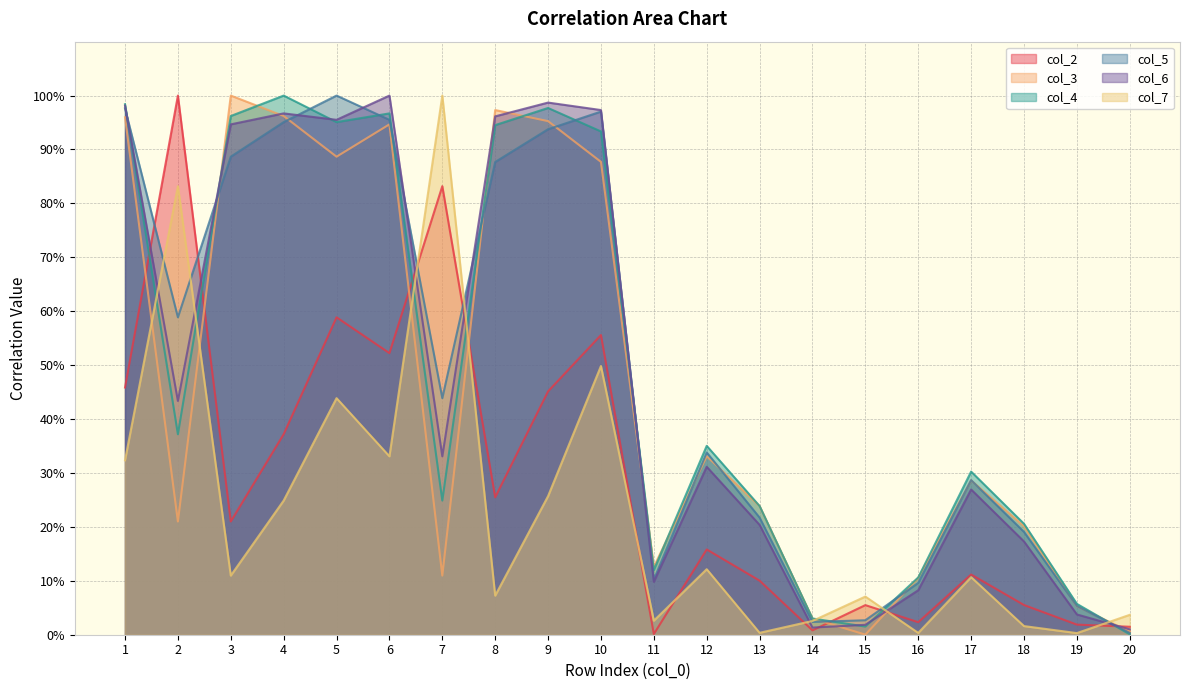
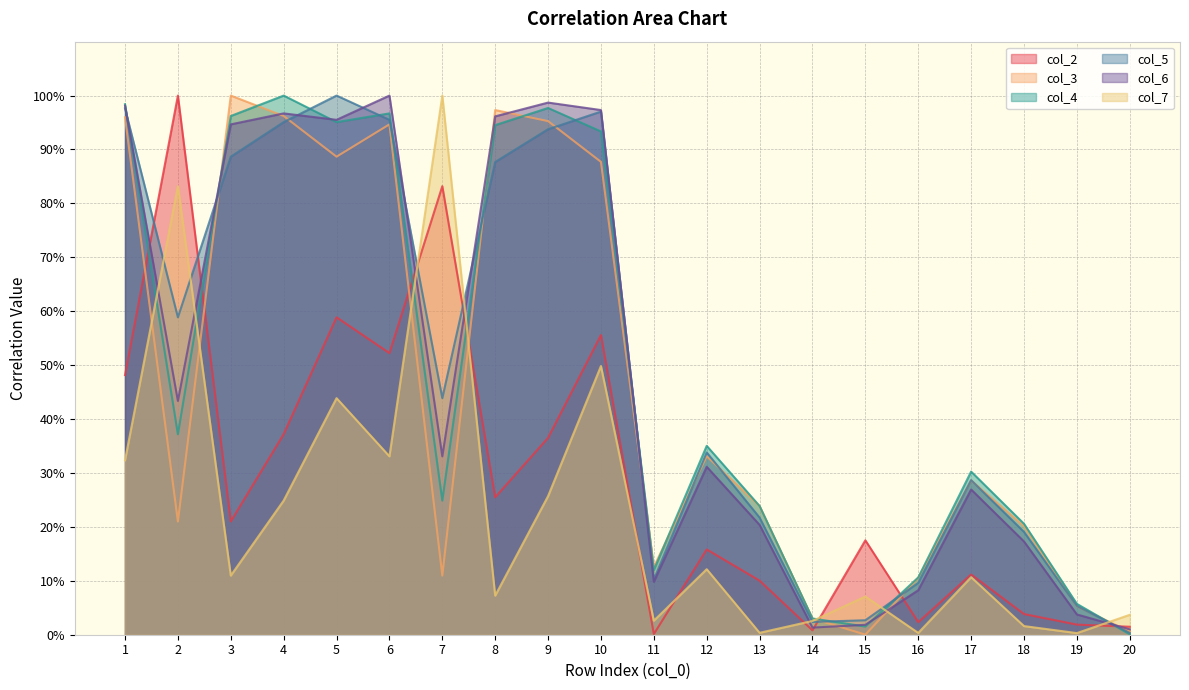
col_2, 1: 46% -> 48%
col_2, 9: 45% -> 37%
col_2, 15: 5% -> 18%
col_2, 18: 6% -> 4%
